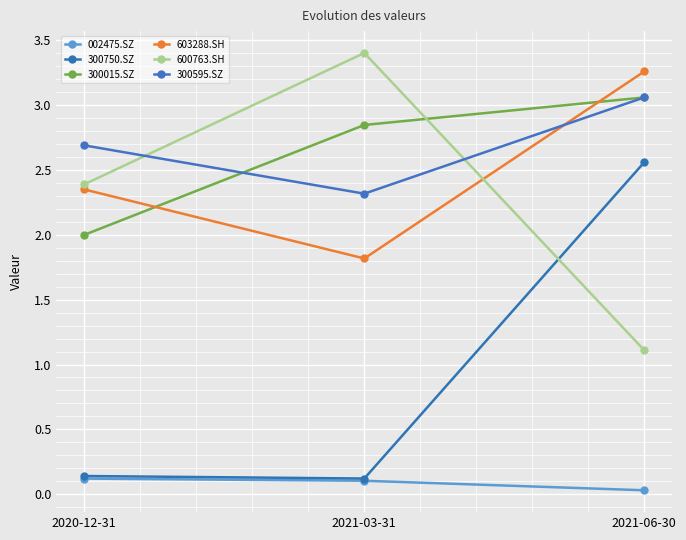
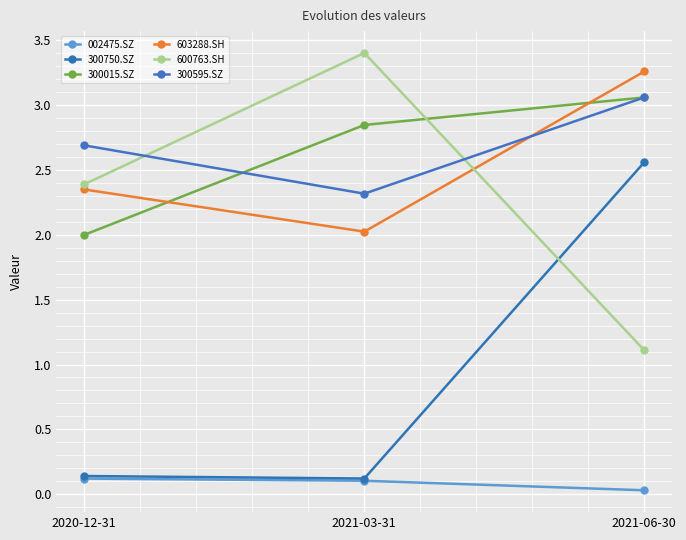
603288.SH, 2021-03-31: 1.82 -> 2.02
